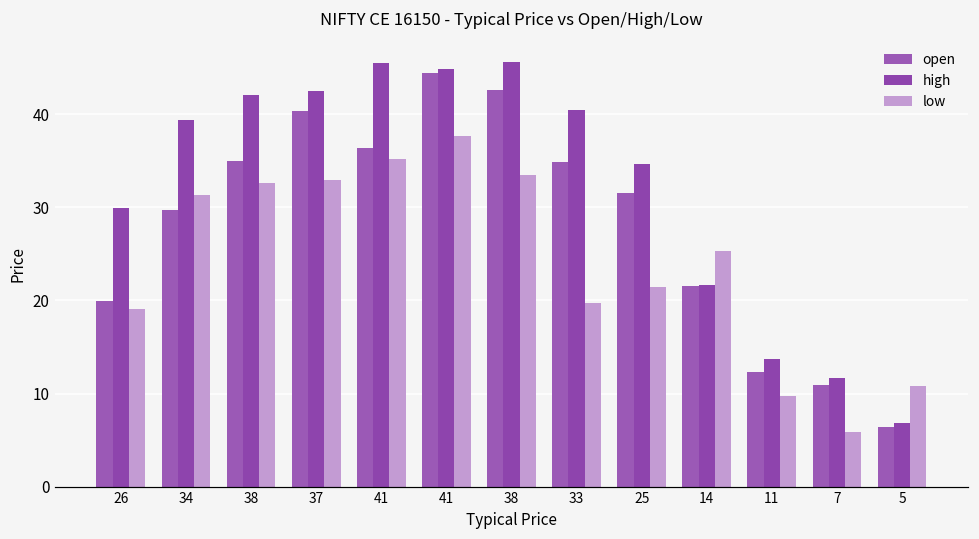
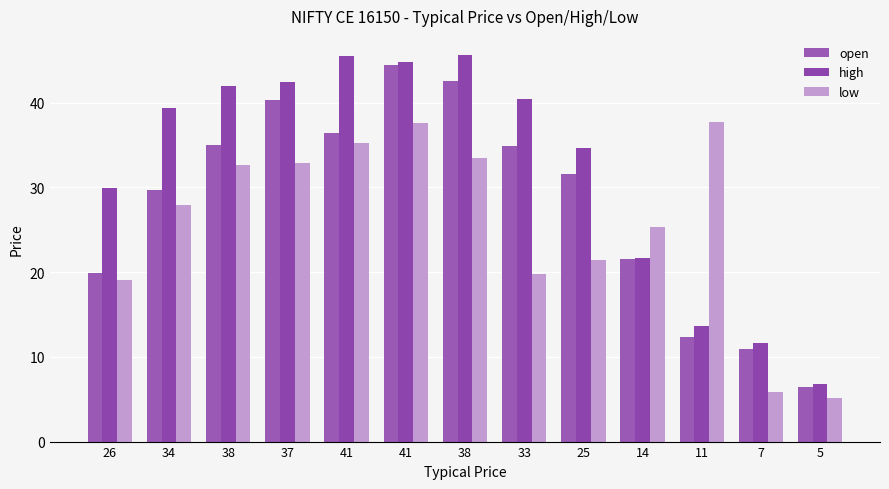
low, 34: 31 -> 28
low, 11: 10 -> 38
low, 5: 11 -> 5
